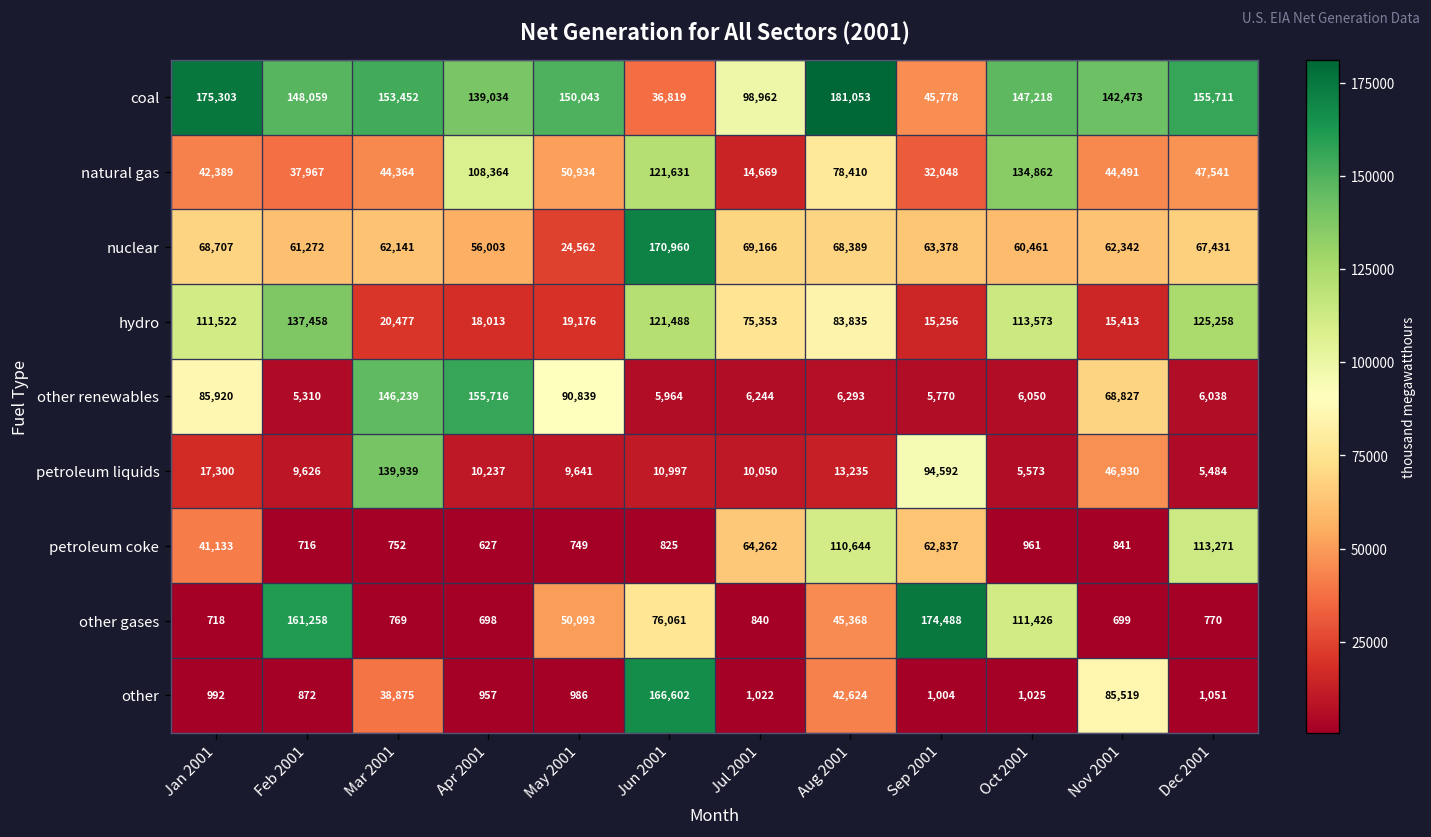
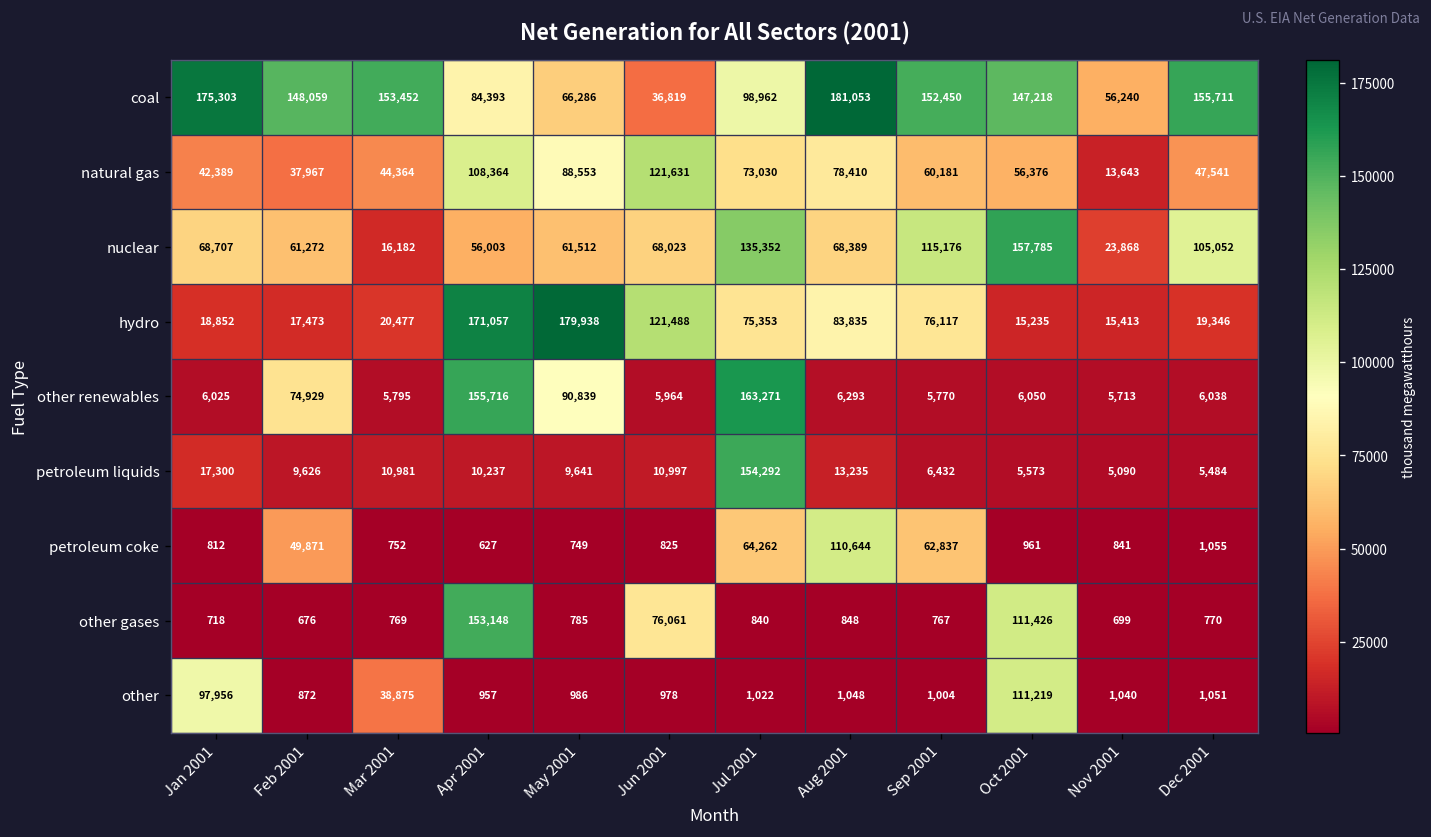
coal, Apr 2001: 139,034 -> 84,393
coal, May 2001: 150,043 -> 66,286
coal, Sep 2001: 45,778 -> 152,450
coal, Nov 2001: 142,473 -> 56,240
natural gas, May 2001: 50,934 -> 88,553
natural gas, Jul 2001: 14,669 -> 73,030
natural gas, Sep 2001: 32,048 -> 60,181
natural gas, Oct 2001: 134,862 -> 56,376
natural gas, Nov 2001: 44,491 -> 13,643
nuclear, Mar 2001: 62,141 -> 16,182
nuclear, May 2001: 24,562 -> 61,512
nuclear, Jun 2001: 170,960 -> 68,023
nuclear, Jul 2001: 69,166 -> 135,352
nuclear, Sep 2001: 63,378 -> 115,176
nuclear, Oct 2001: 60,461 -> 157,785
nuclear, Nov 2001: 62,342 -> 23,868
nuclear, Dec 2001: 67,431 -> 105,052
hydro, Jan 2001: 111,522 -> 18,852
hydro, Feb 2001: 137,458 -> 17,473
hydro, Apr 2001: 18,013 -> 171,057
hydro, May 2001: 19,176 -> 179,938
hydro, Sep 2001: 15,256 -> 76,117
hydro, Oct 2001: 113,573 -> 15,235
hydro, Dec 2001: 125,258 -> 19,346
other renewables, Jan 2001: 85,920 -> 6,025
other renewables, Feb 2001: 5,310 -> 74,929
other renewables, Mar 2001: 146,239 -> 5,795
other renewables, Jul 2001: 6,244 -> 163,271
other renewables, Nov 2001: 68,827 -> 5,713
petroleum liquids, Mar 2001: 139,939 -> 10,981
petroleum liquids, Jul 2001: 10,050 -> 154,292
petroleum liquids, Sep 2001: 94,592 -> 6,432
petroleum liquids, Nov 2001: 46,930 -> 5,090
petroleum coke, Jan 2001: 41,133 -> 812
petroleum coke, Feb 2001: 716 -> 49,871
petroleum coke, Dec 2001: 113,271 -> 1,055
other gases, Feb 2001: 161,258 -> 676
other gases, Apr 2001: 698 -> 153,148
other gases, May 2001: 50,093 -> 785
other gases, Aug 2001: 45,368 -> 848
other gases, Sep 2001: 174,488 -> 767
other, Jan 2001: 992 -> 97,956
other, Jun 2001: 166,602 -> 978
other, Aug 2001: 42,624 -> 1,048
other, Oct 2001: 1,025 -> 111,219
other, Nov 2001: 85,519 -> 1,040
